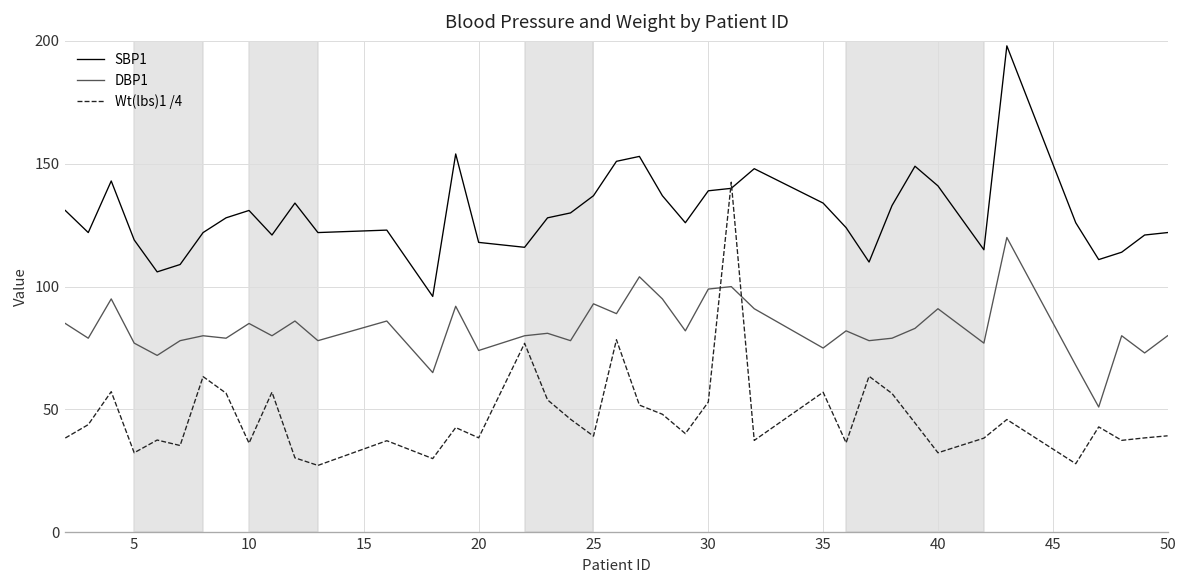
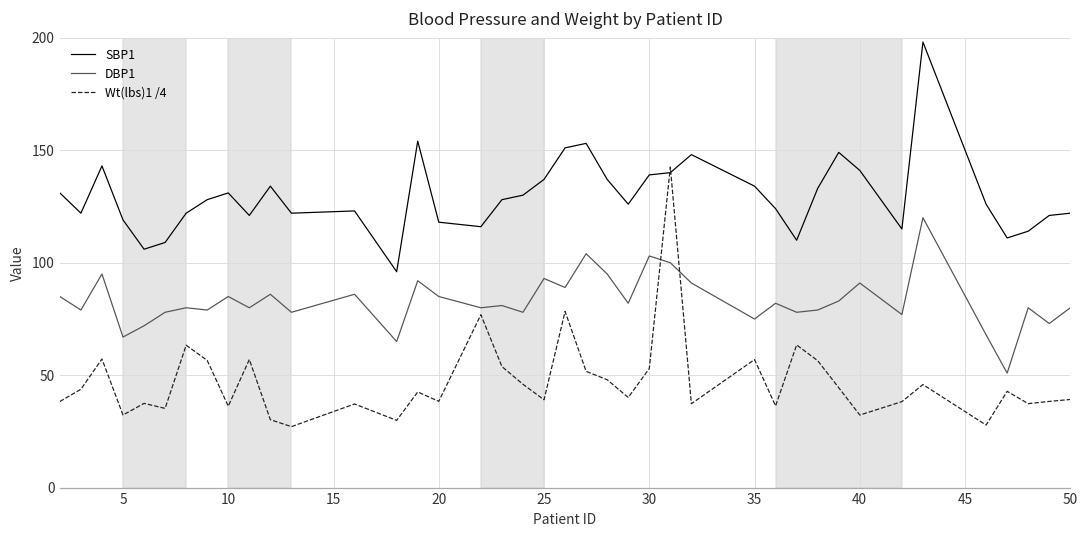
DBP1, 5: 77 -> 67
DBP1, 20: 74 -> 85
DBP1, 30: 99 -> 103
